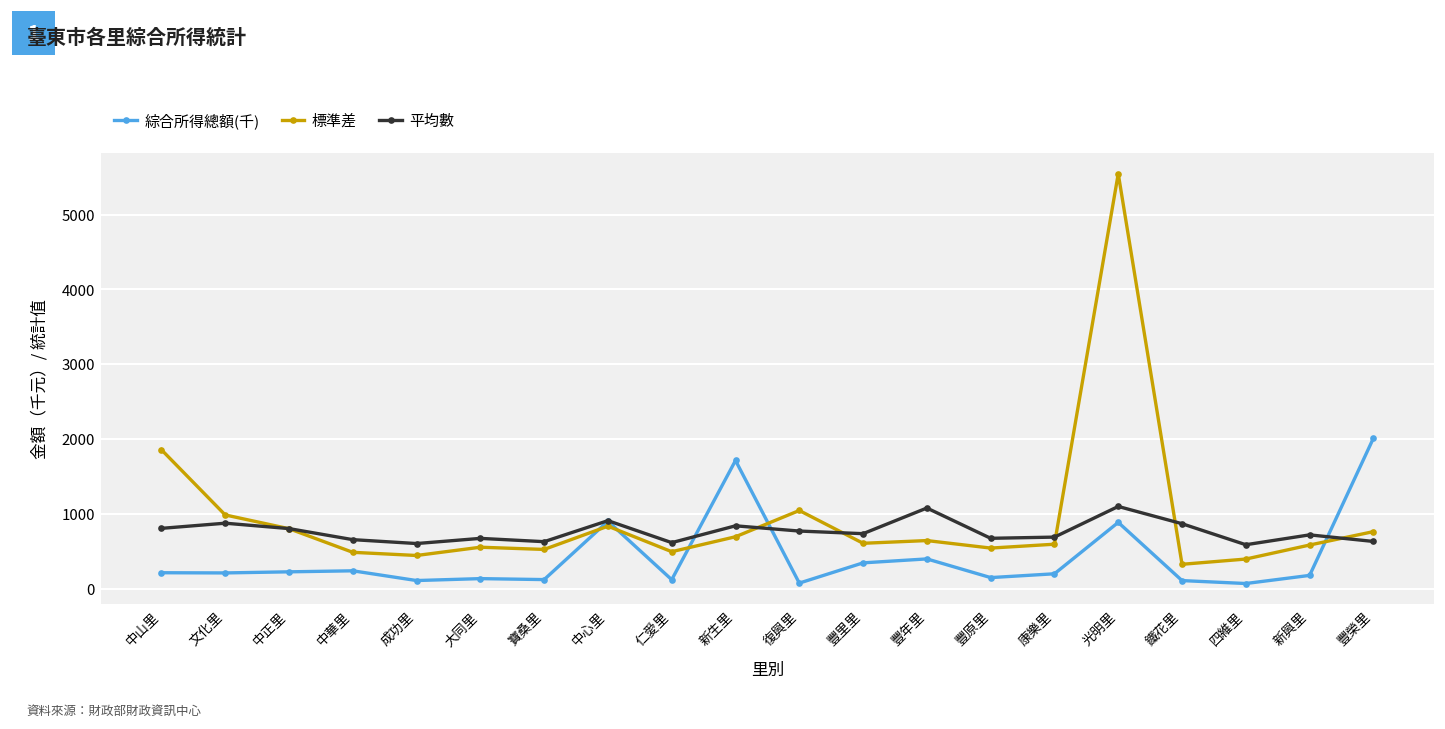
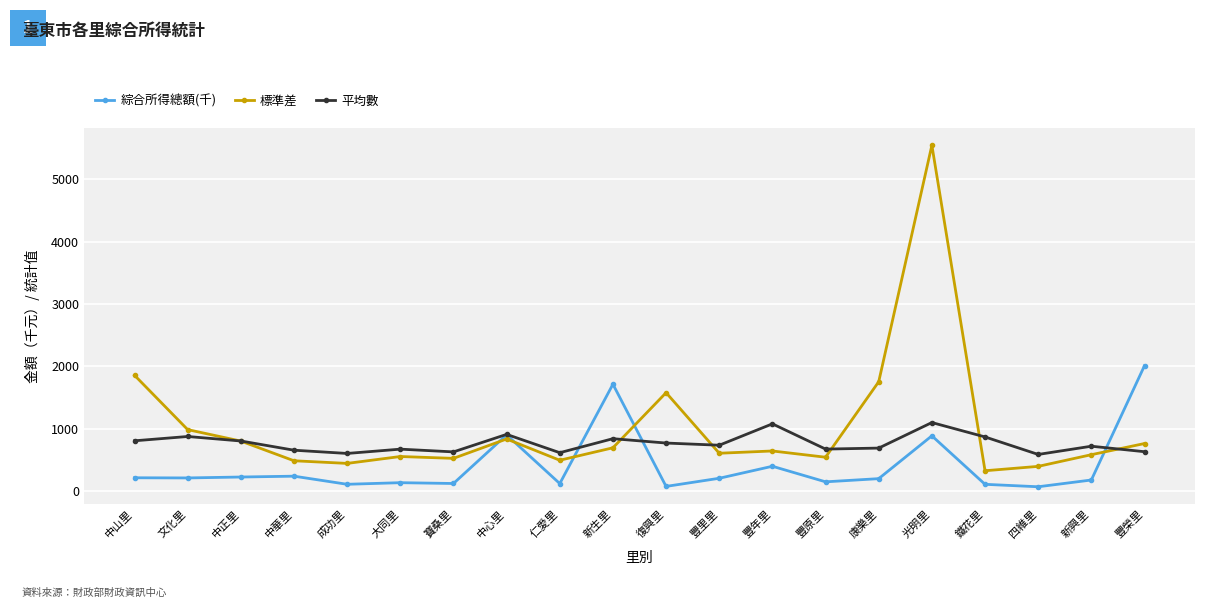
標準差, 復興里: 1000 -> 1600
綜合所得總額(千), 豐里里: 300 -> 200
標準差, 康樂里: 600 -> 1800
